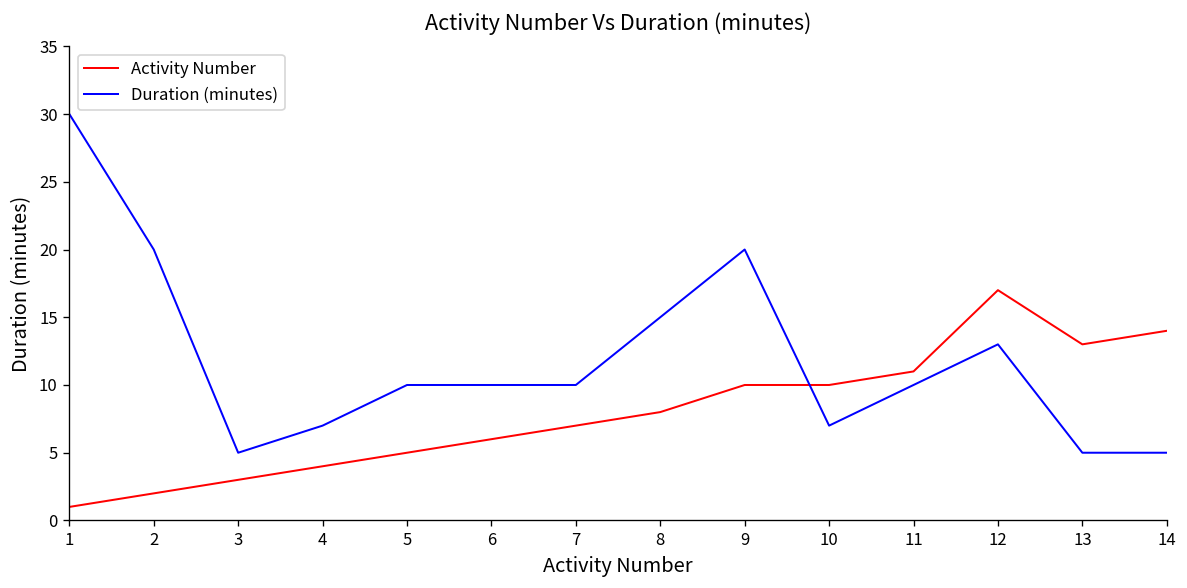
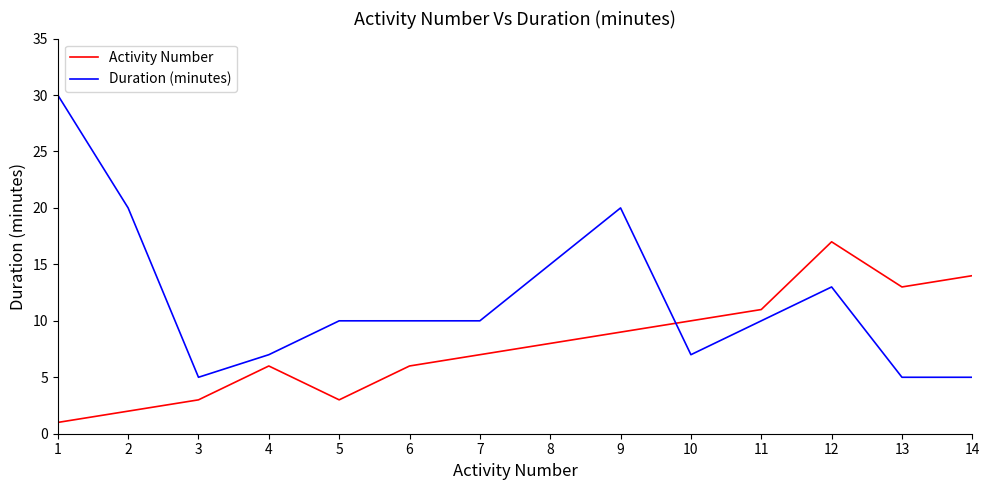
Activity Number, 4: 4 -> 6
Activity Number, 5: 5 -> 3
Activity Number, 9: 10 -> 9
